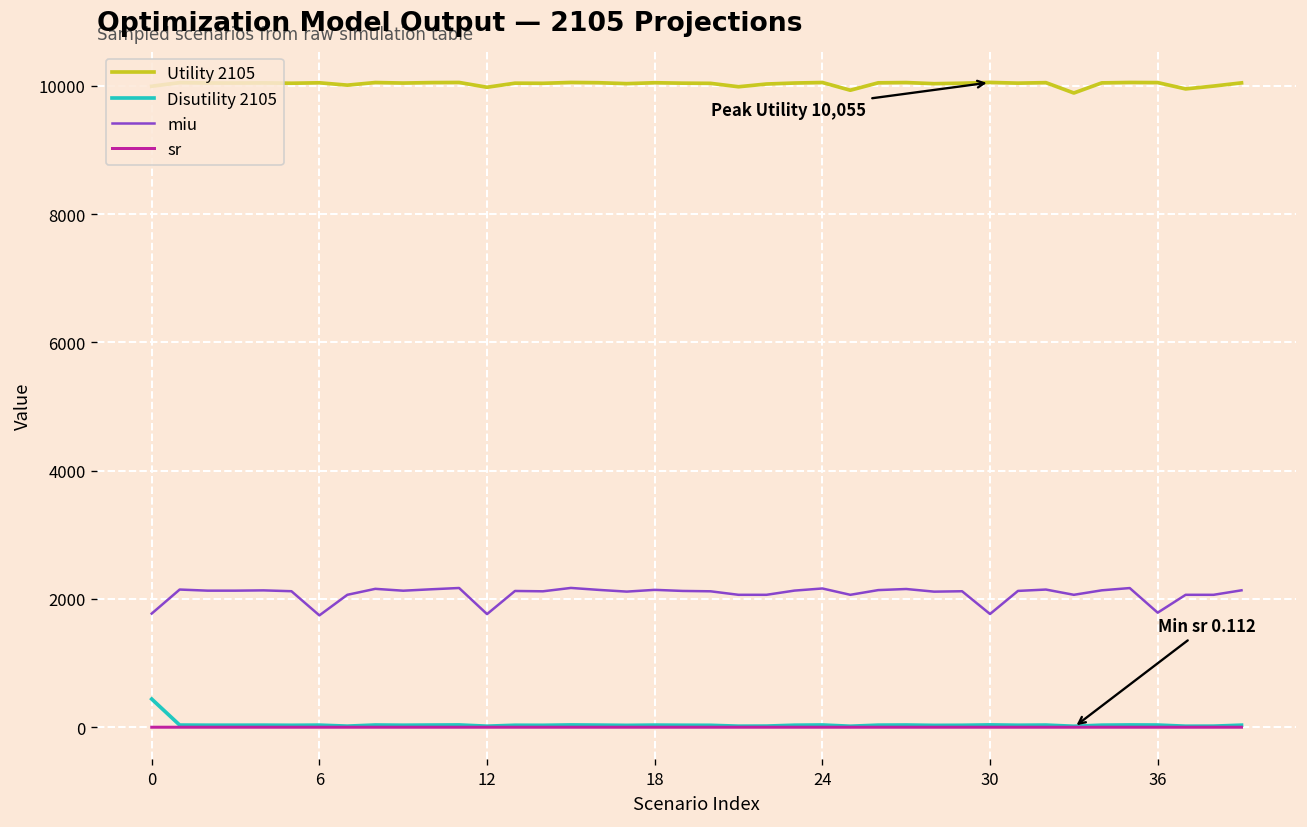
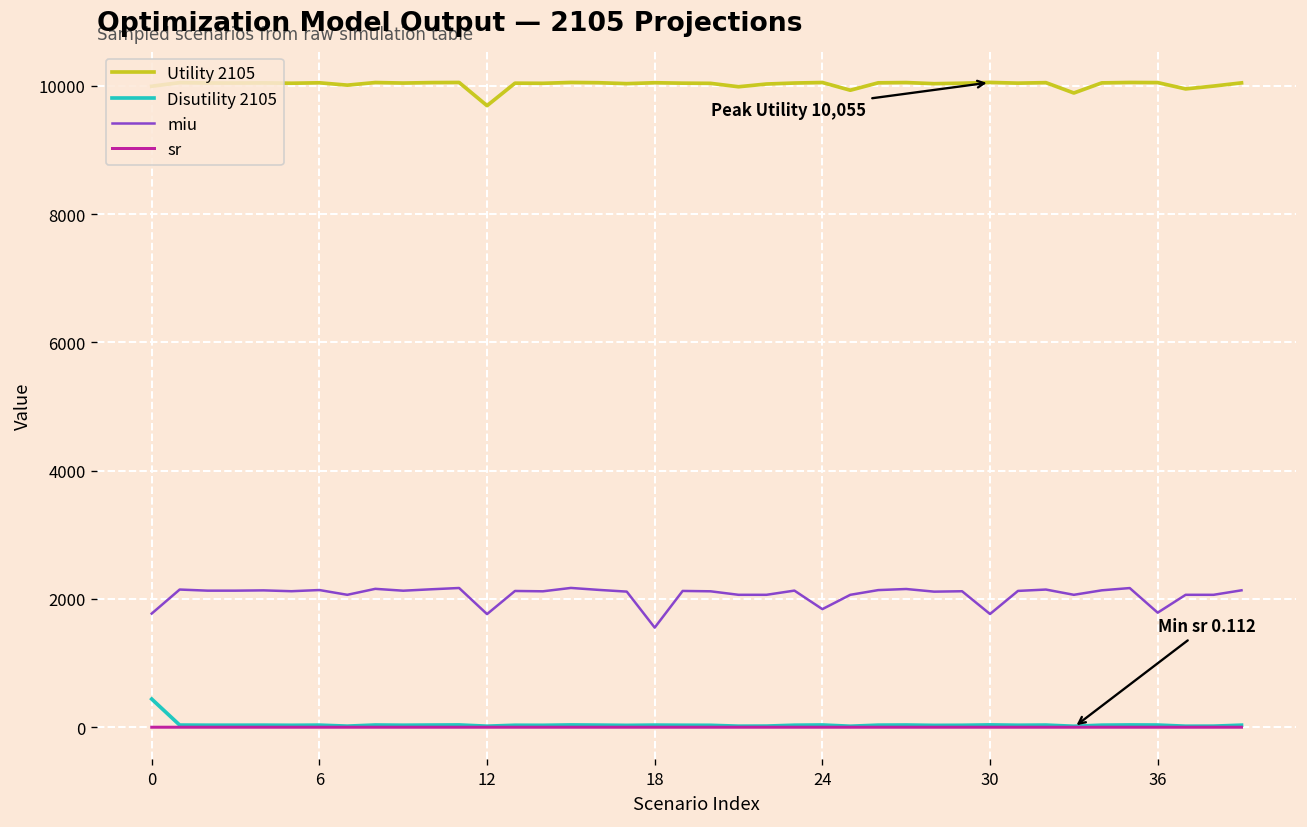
miu, 6: 1700 -> 2100
Utility 2105, 12: 10000 -> 9700
miu, 18: 2100 -> 1600
miu, 24: 2200 -> 1800
